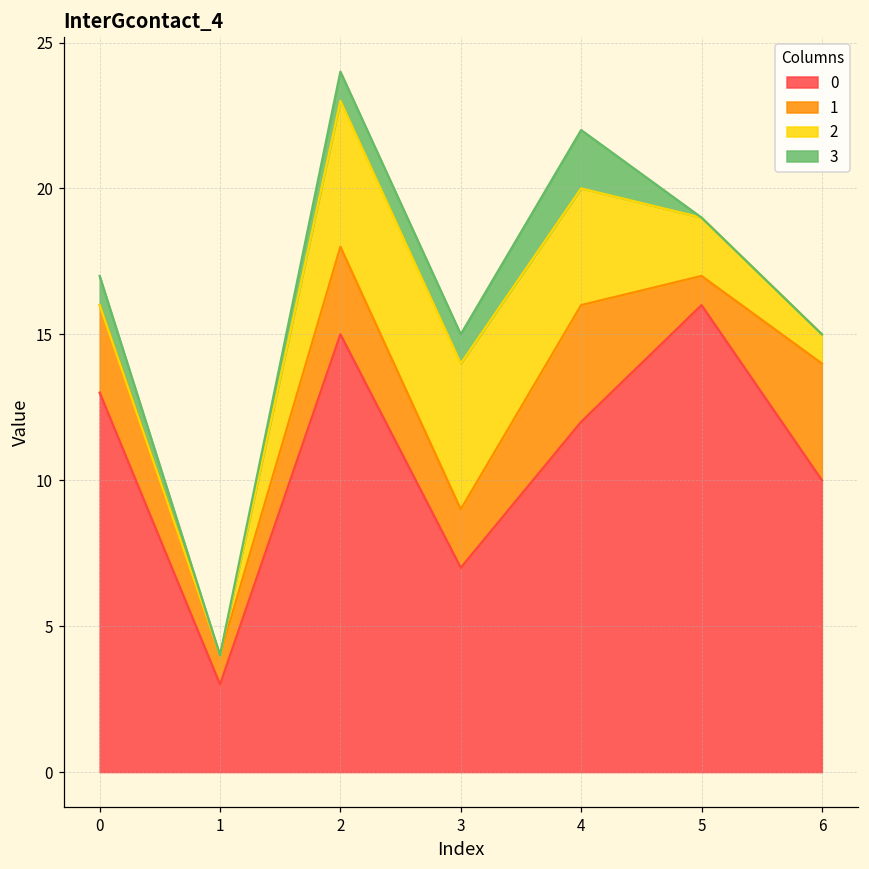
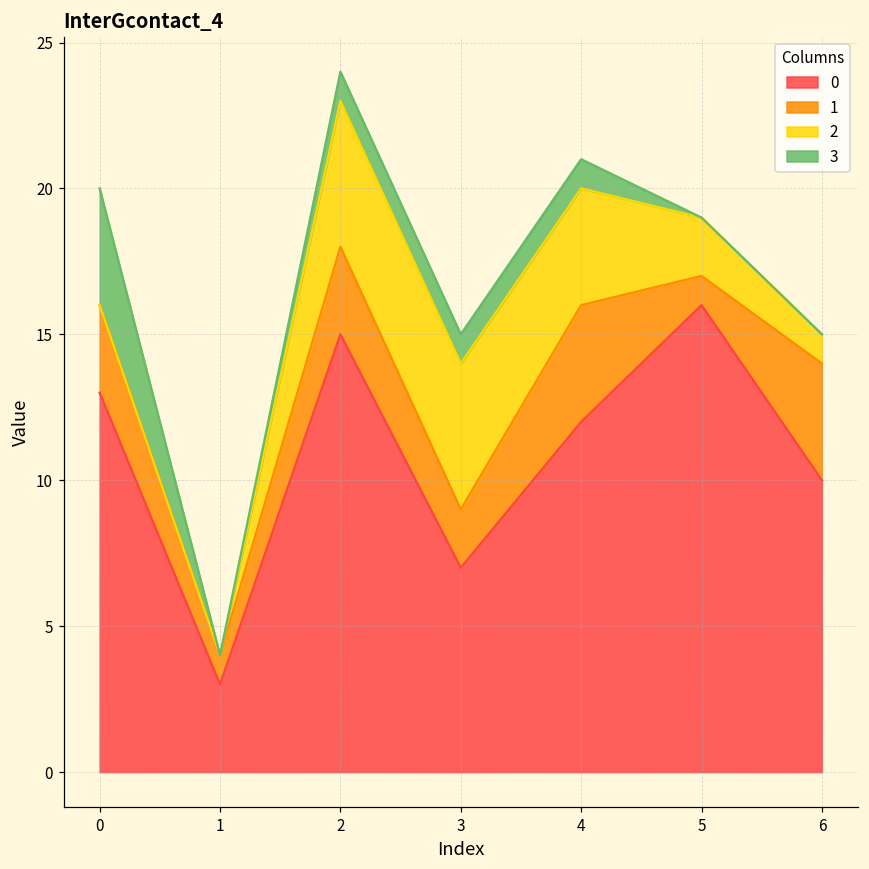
3, 0: 1 -> 4
3, 4: 2 -> 1
